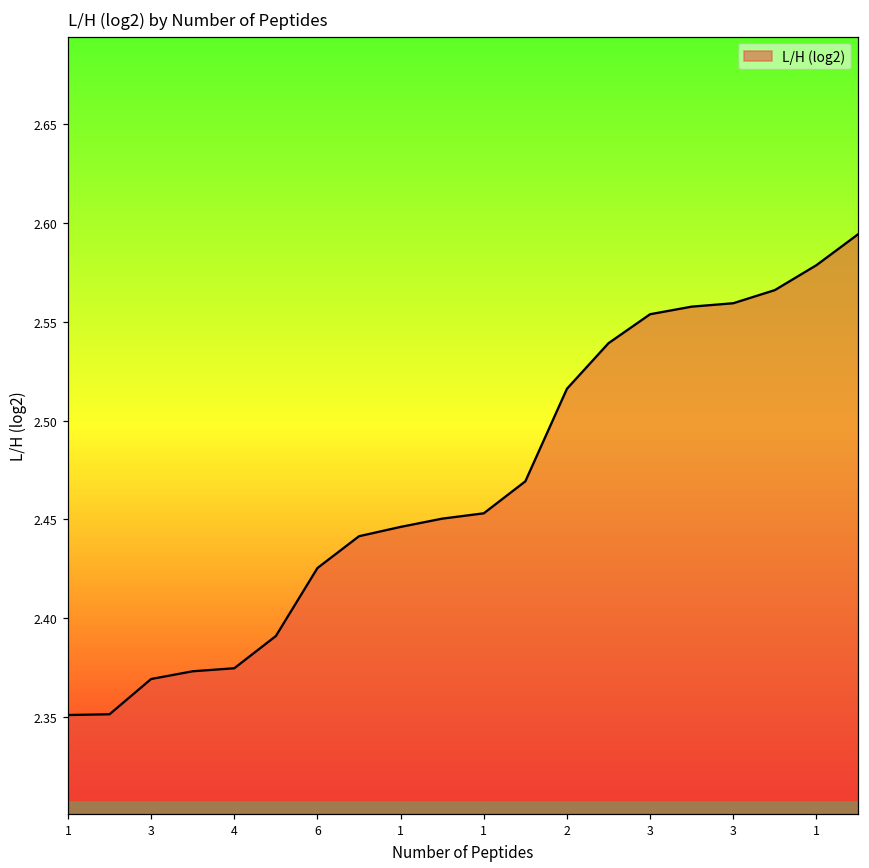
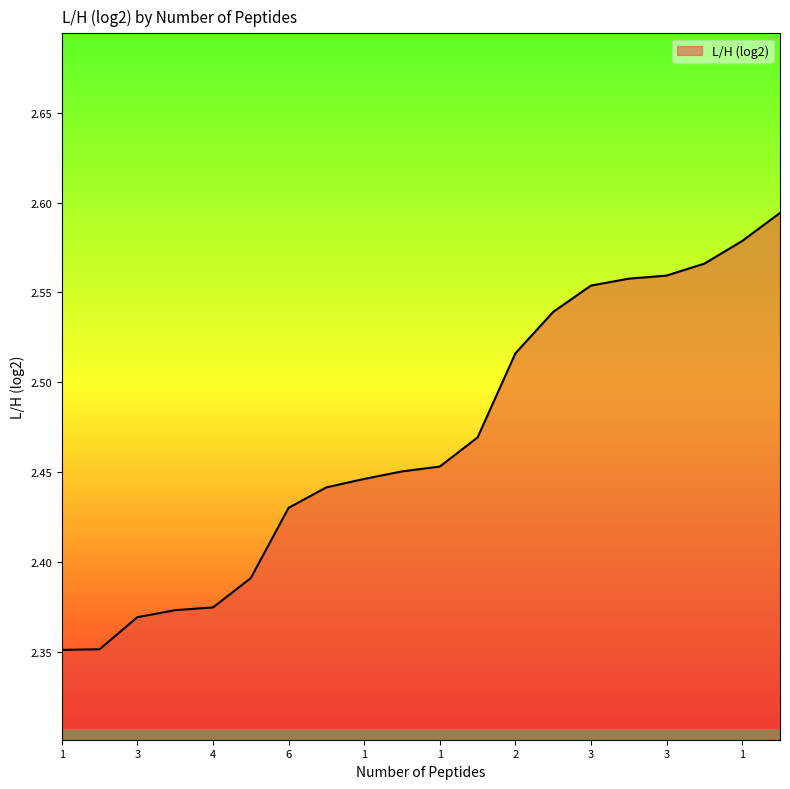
6: 2.425 -> 2.430
